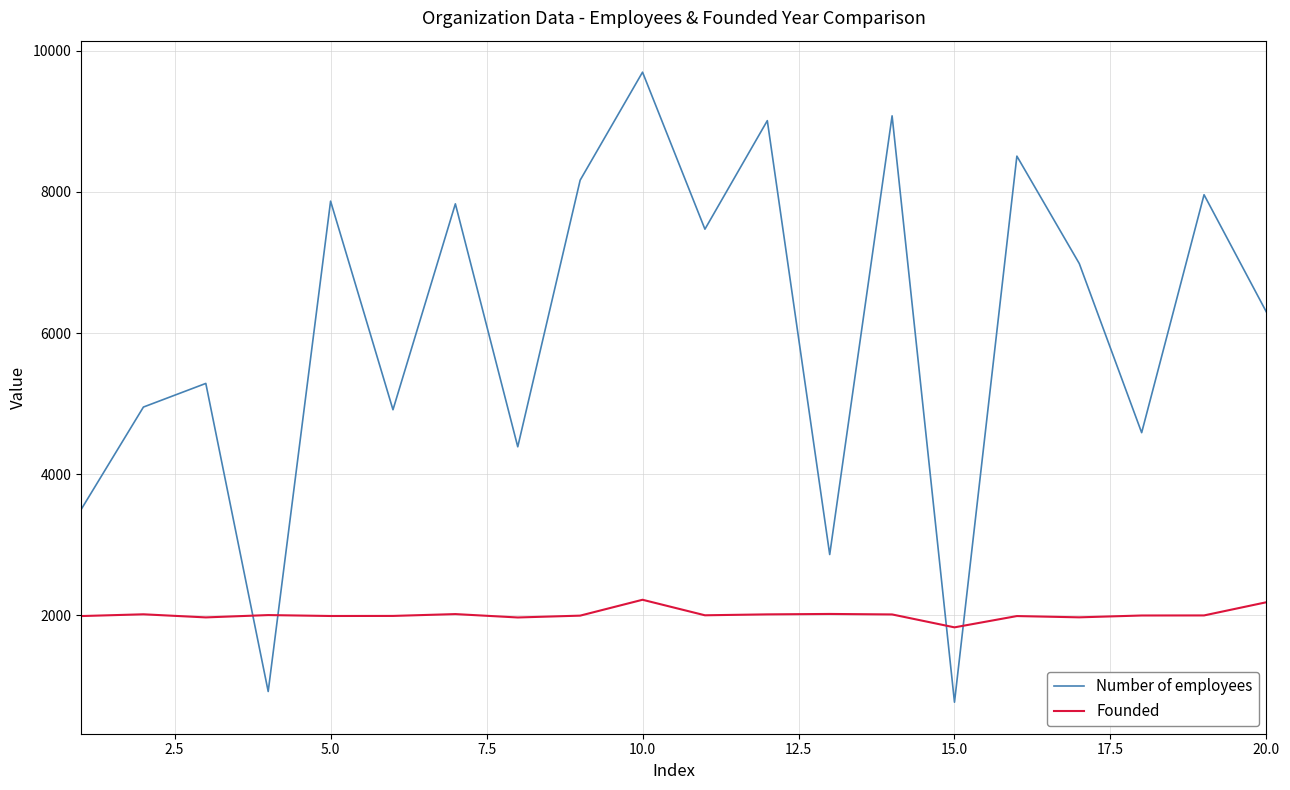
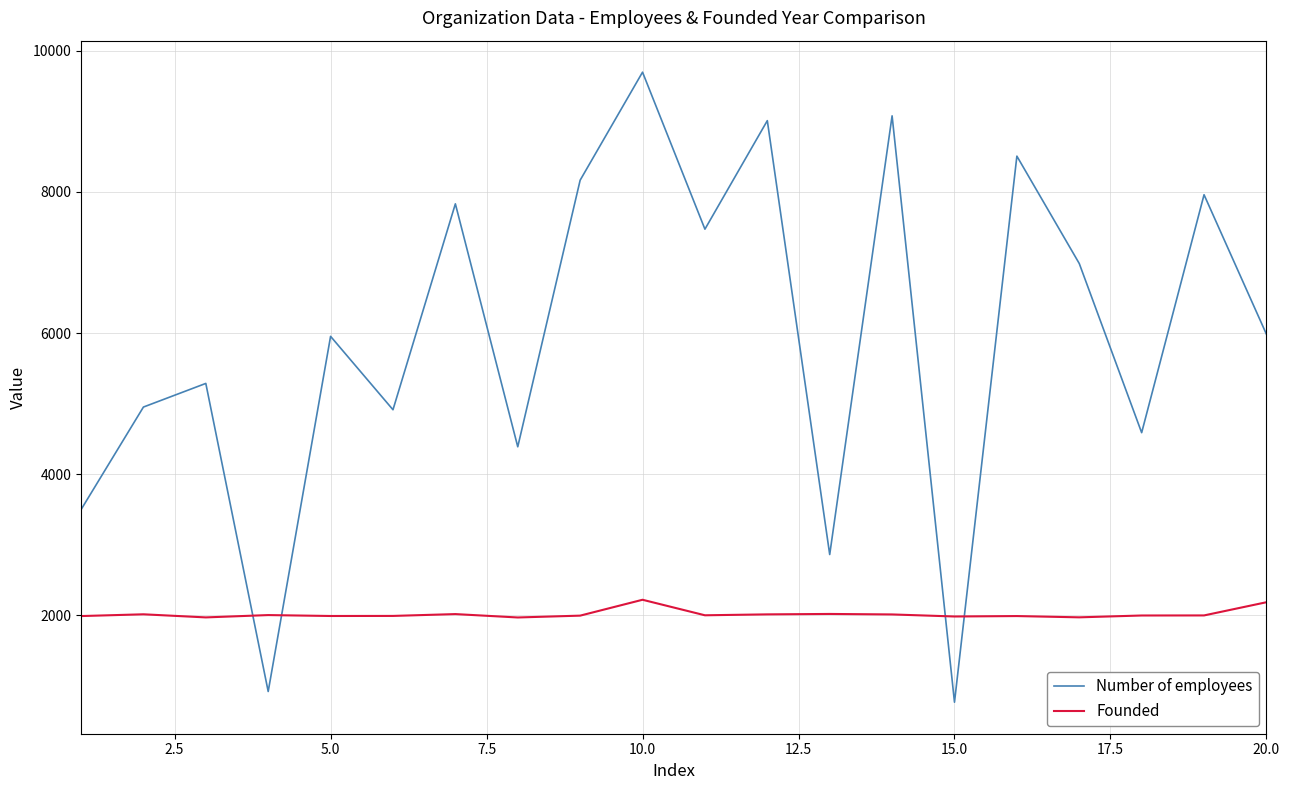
Number of employees, 5.0: 7900 -> 6000
Founded, 15.0: 1800 -> 2000
Number of employees, 20.0: 6300 -> 6000
